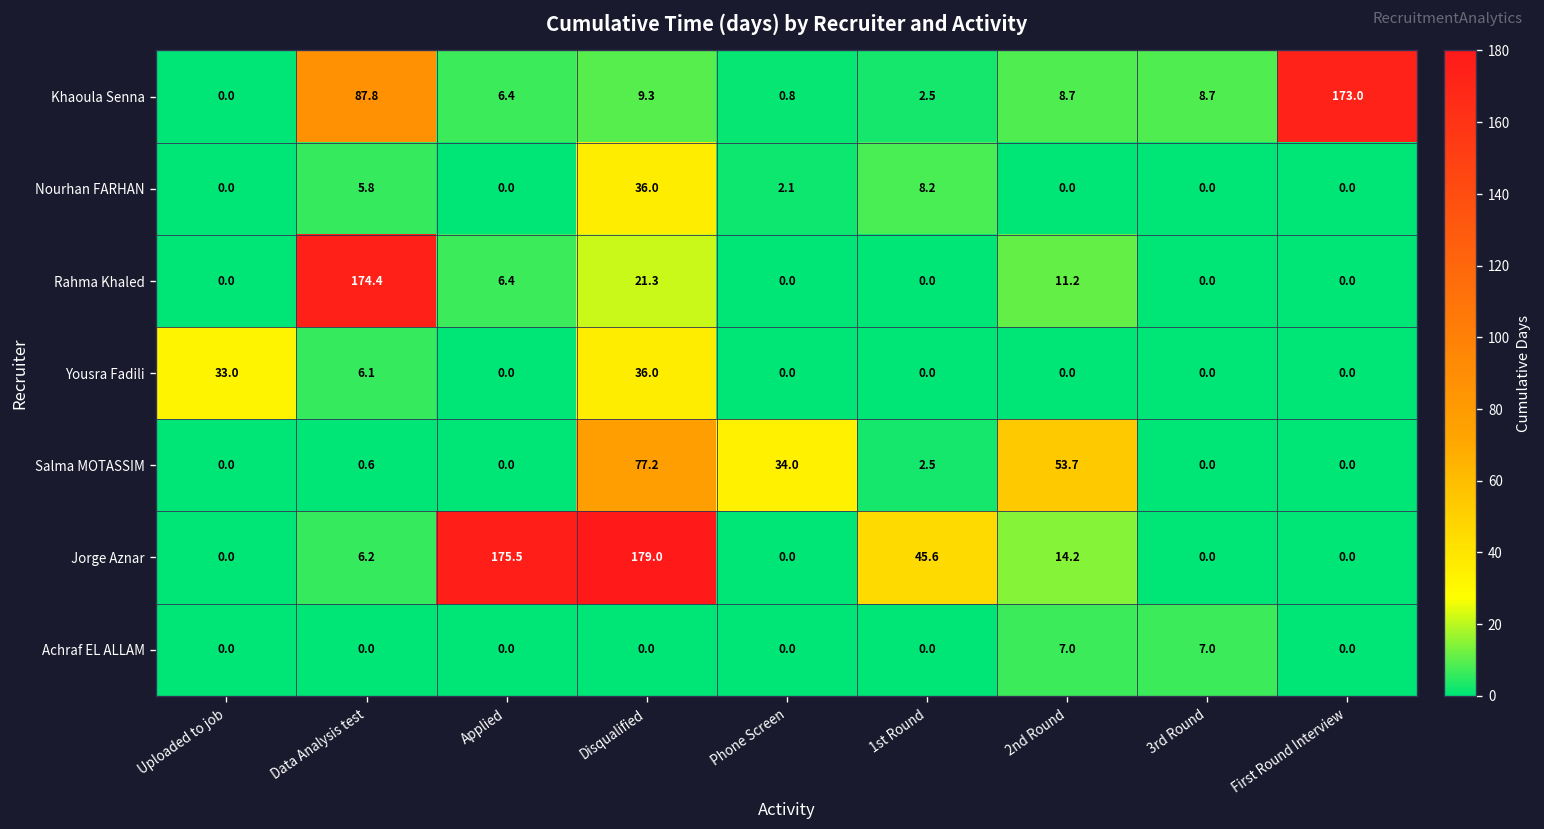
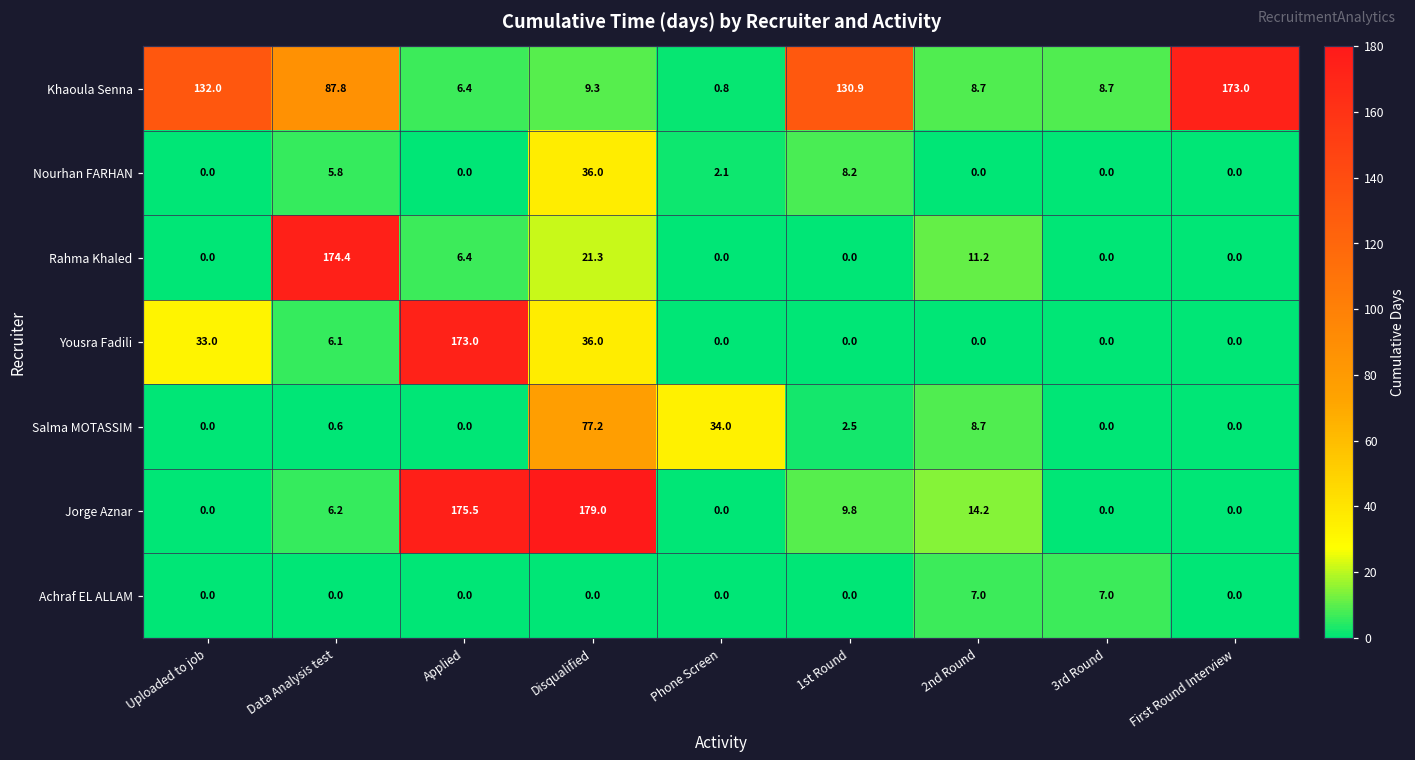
Khaoula Senna, Uploaded to job: 0.0 -> 132.0
Khaoula Senna, 1st Round: 2.5 -> 130.9
Yousra Fadili, Applied: 0.0 -> 173.0
Salma MOTASSIM, 2nd Round: 53.7 -> 8.7
Jorge Aznar, 1st Round: 45.6 -> 9.8
